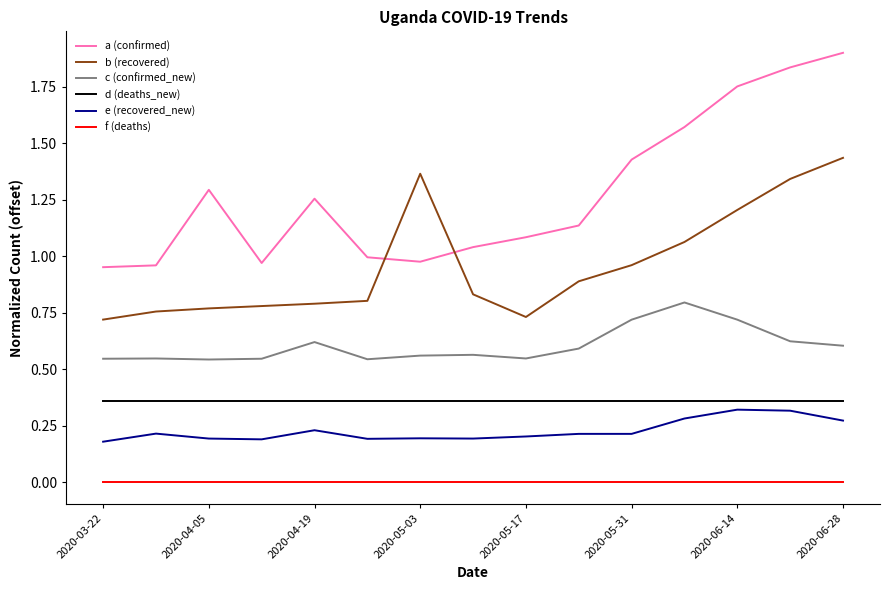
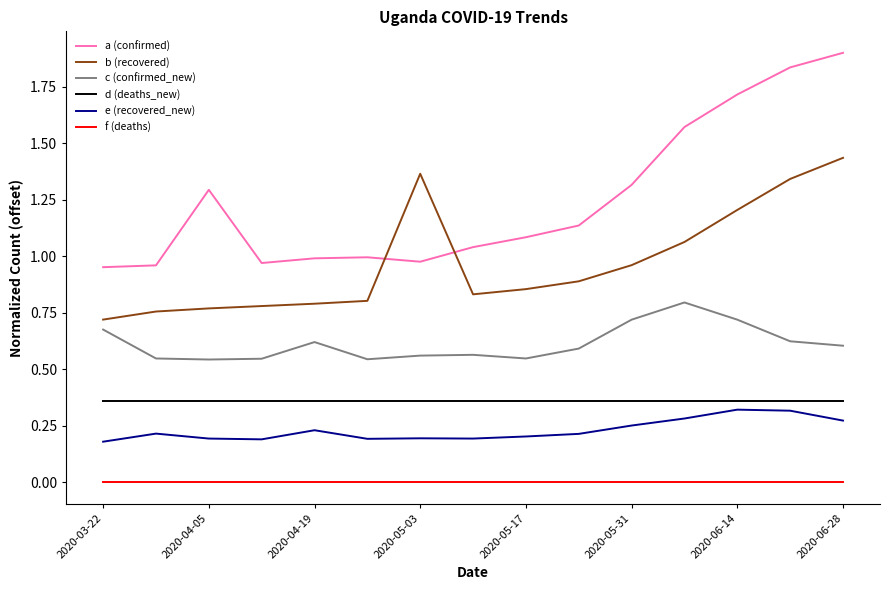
c (confirmed_new), 2020-03-22: 0.55 -> 0.68
a (confirmed), 2020-04-19: 1.25 -> 0.99
b (recovered), 2020-05-17: 0.73 -> 0.85
a (confirmed), 2020-05-31: 1.43 -> 1.32
e (recovered_new), 2020-05-31: 0.21 -> 0.25
a (confirmed), 2020-06-14: 1.75 -> 1.72
